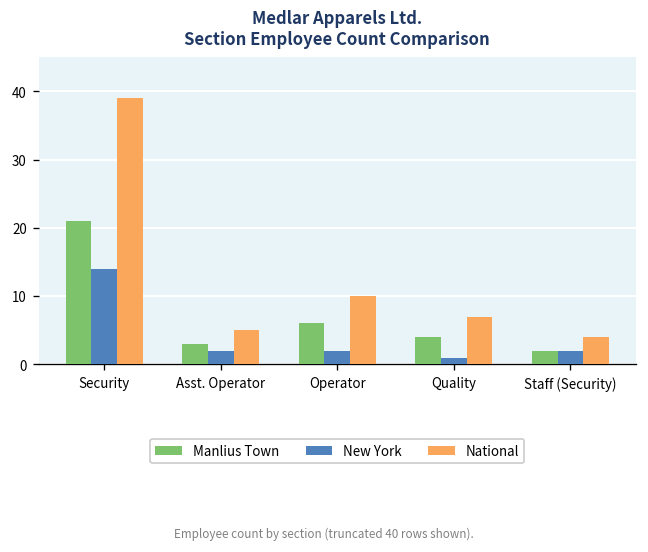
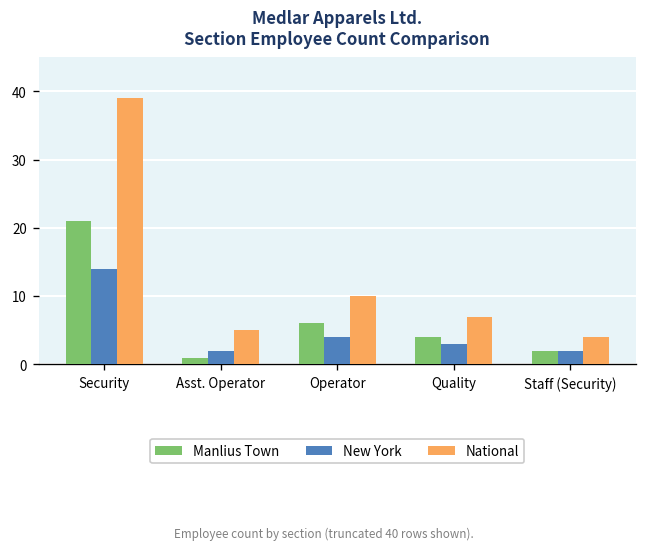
Manlius Town, Asst. Operator: 3 -> 1
New York, Operator: 2 -> 4
New York, Quality: 1 -> 3
